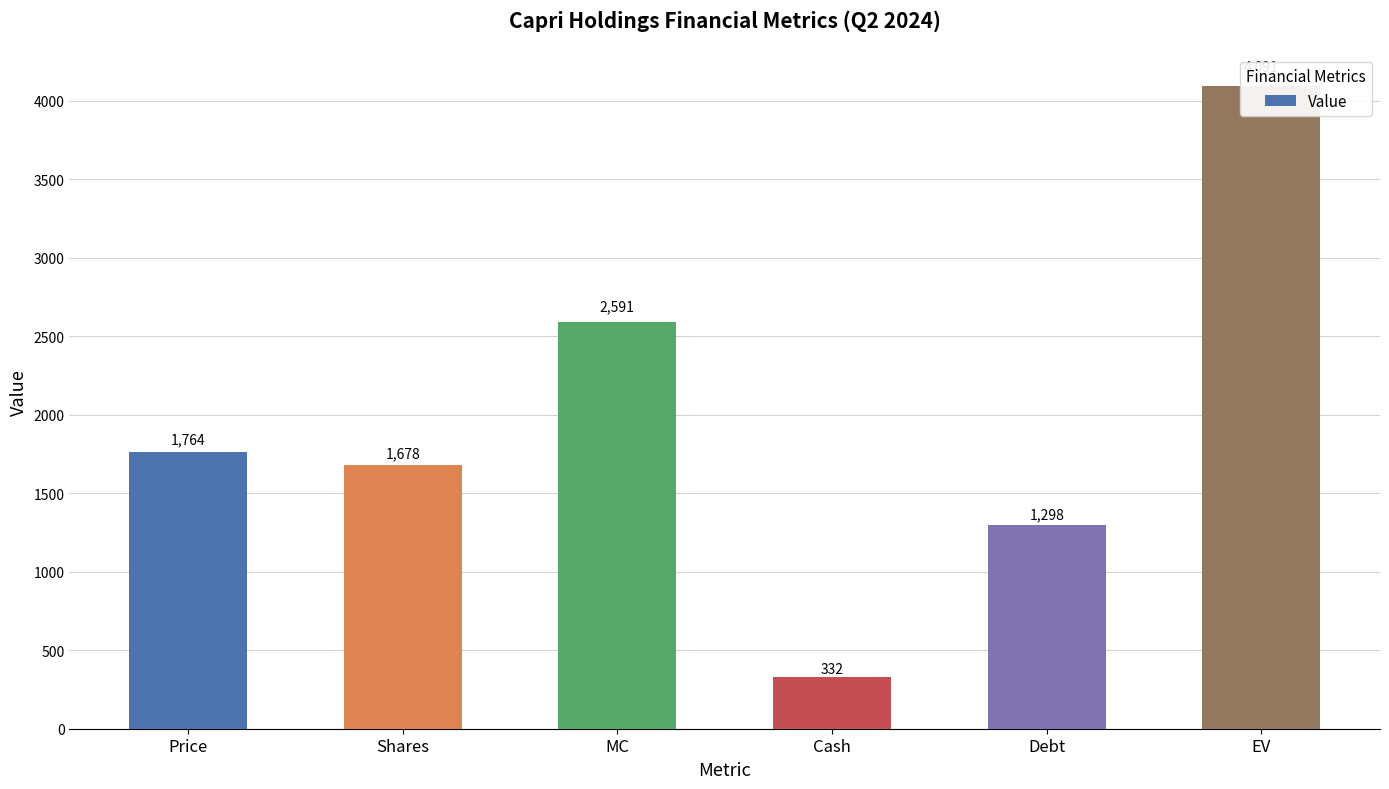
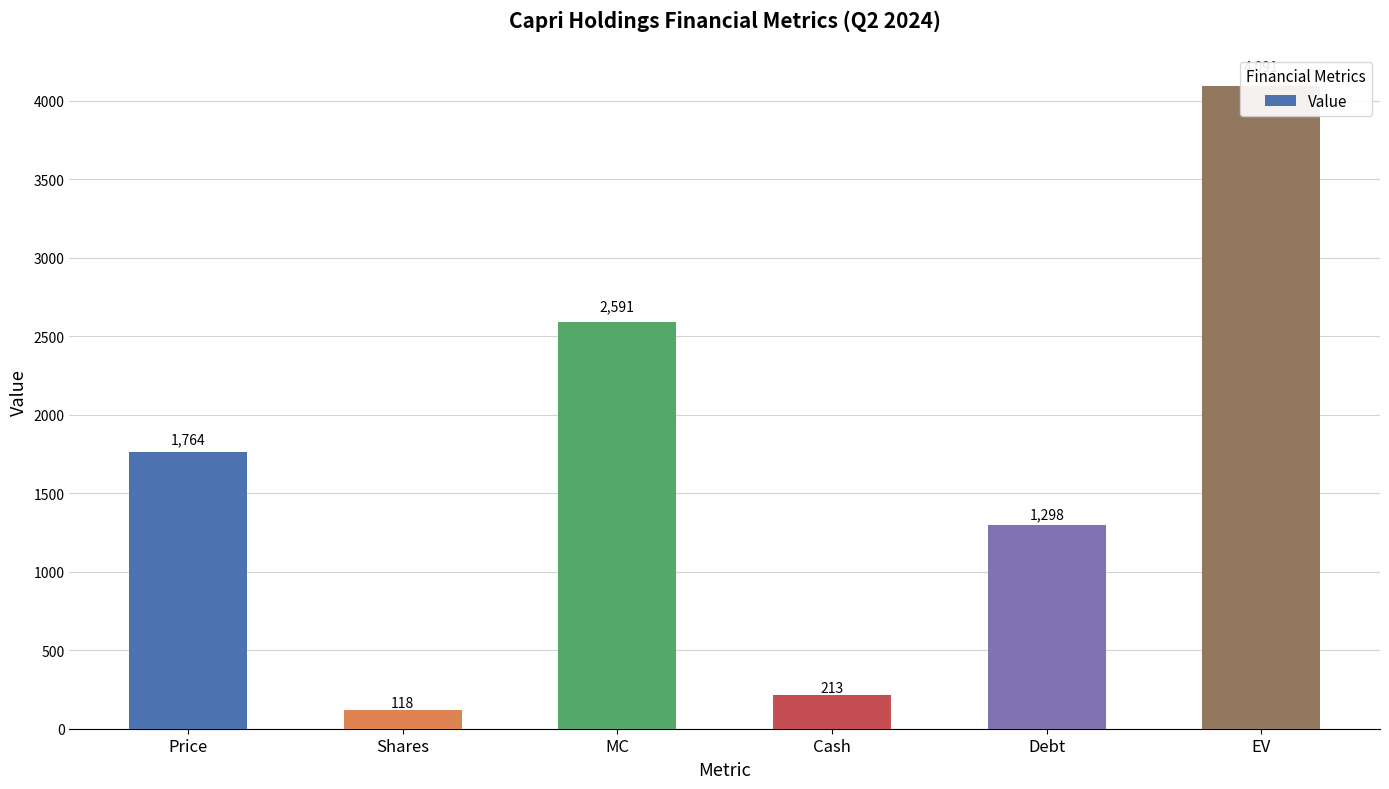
Shares: 1,678 -> 118
Cash: 332 -> 213
